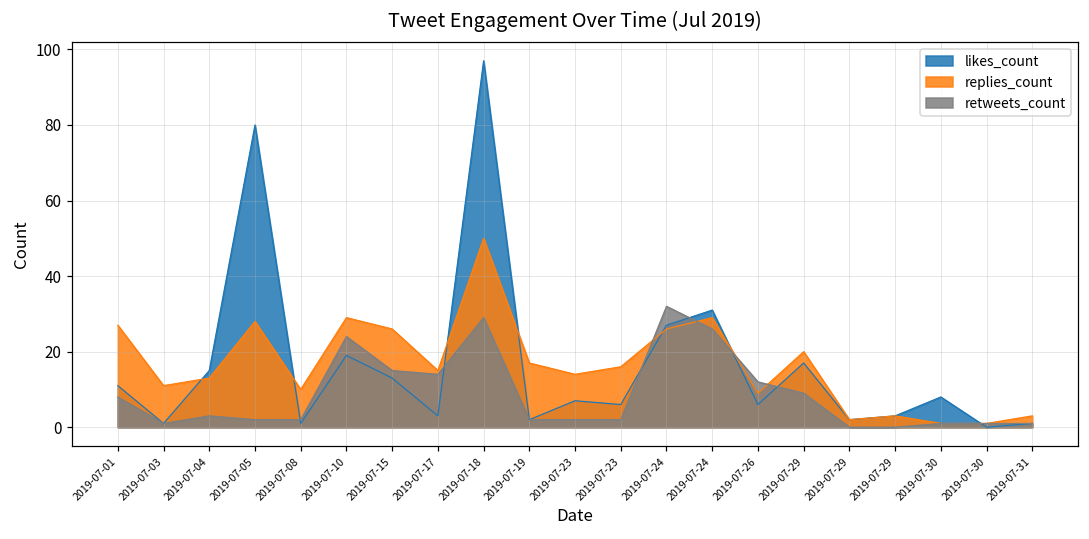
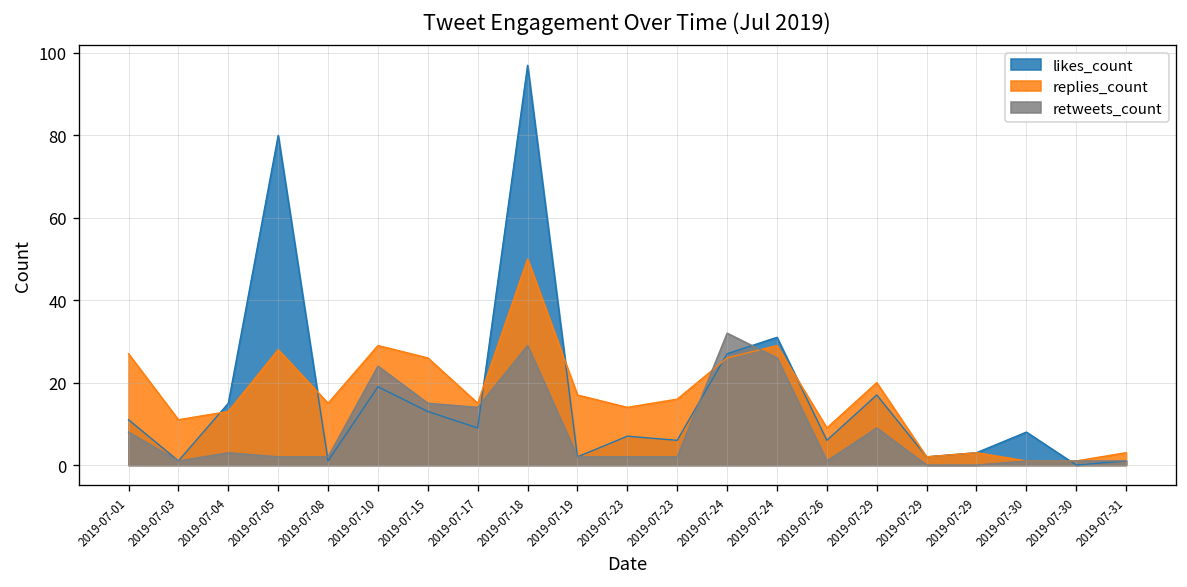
replies_count, 2019-07-08: 10 -> 15
likes_count, 2019-07-17: 3 -> 9
retweets_count, 2019-07-26: 12 -> 1
